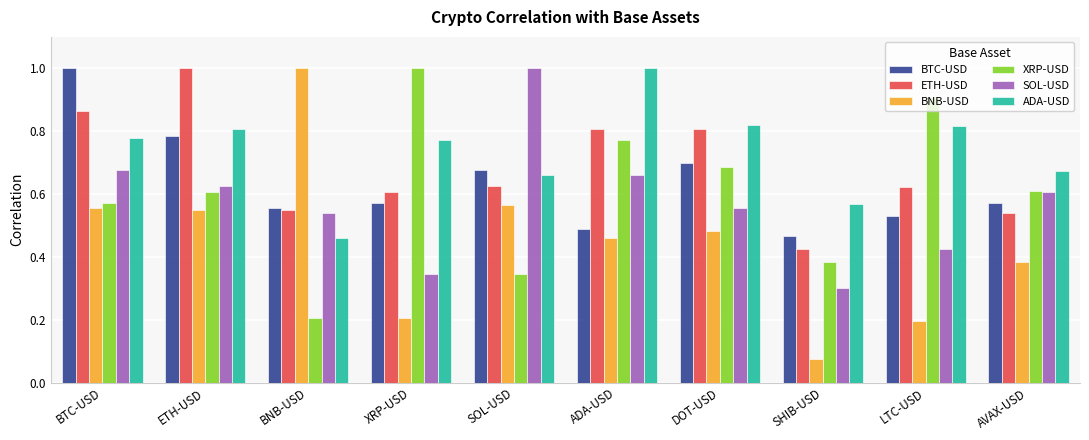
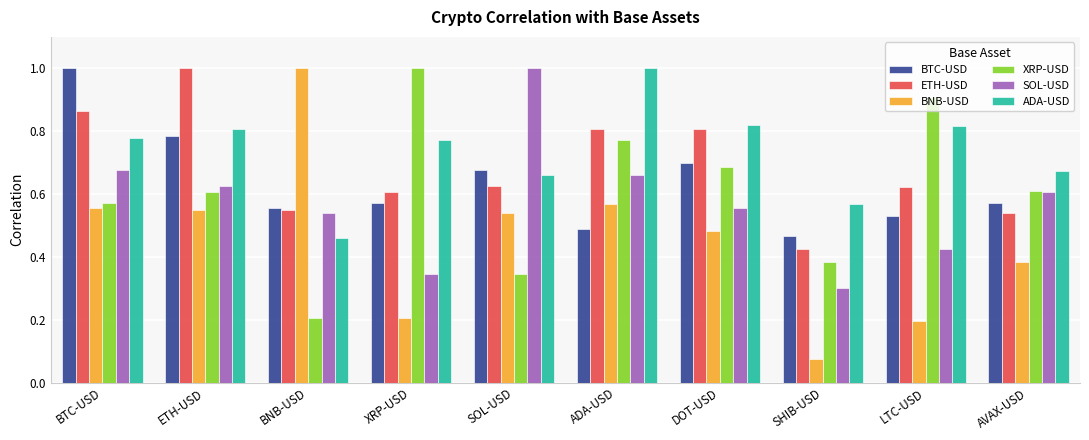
BNB-USD, SOL-USD: 0.57 -> 0.54
BNB-USD, ADA-USD: 0.46 -> 0.57
